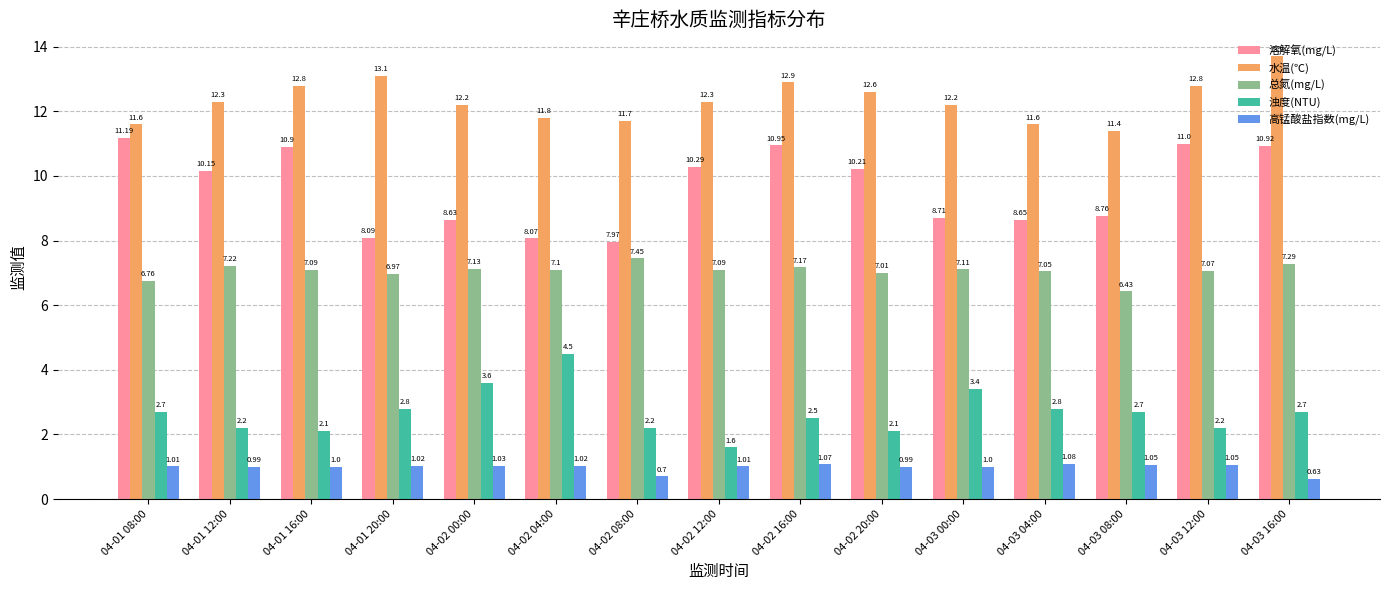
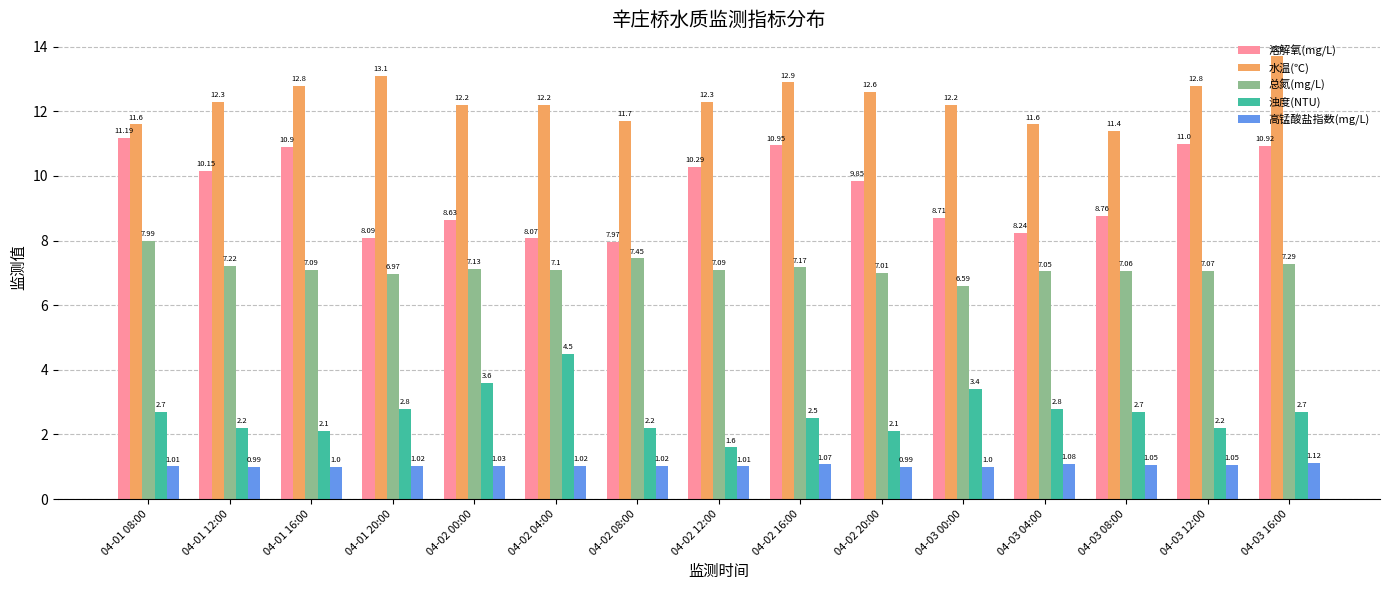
总氮(mg/L), 04-01 08:00: 6.76 -> 7.99
水温(℃), 04-02 04:00: 11.8 -> 12.2
高锰酸盐指数(mg/L), 04-02 08:00: 0.7 -> 1.02
溶解氧(mg/L), 04-02 20:00: 10.21 -> 9.85
总氮(mg/L), 04-03 00:00: 7.11 -> 6.59
溶解氧(mg/L), 04-03 04:00: 8.65 -> 8.24
总氮(mg/L), 04-03 08:00: 6.43 -> 7.06
高锰酸盐指数(mg/L), 04-03 16:00: 0.63 -> 1.12
